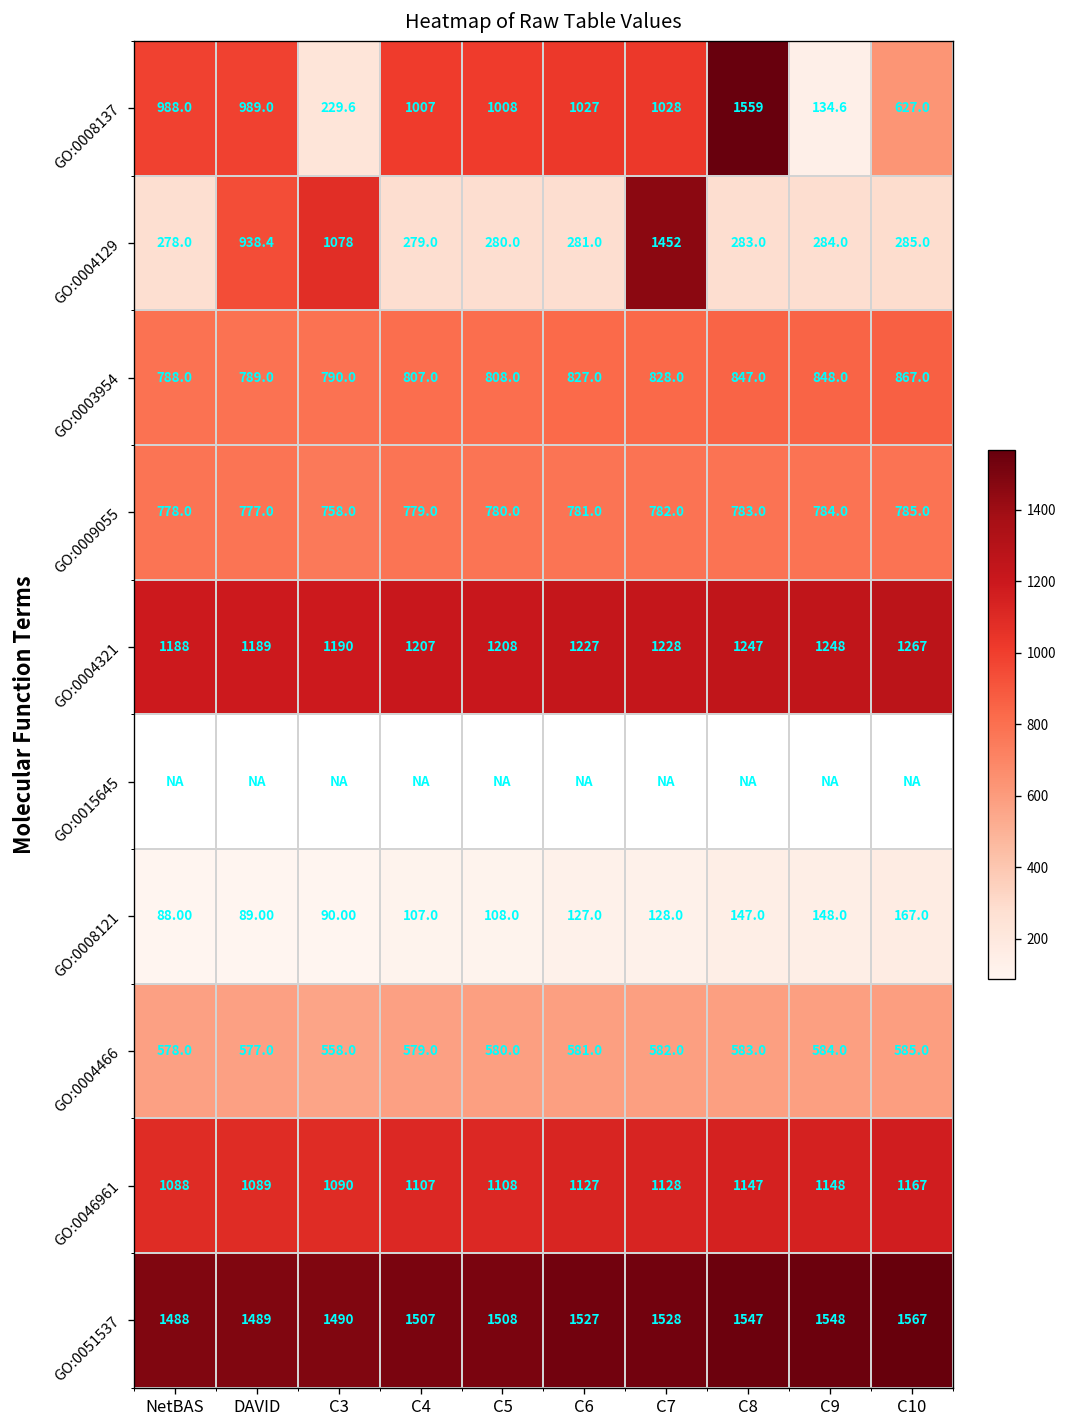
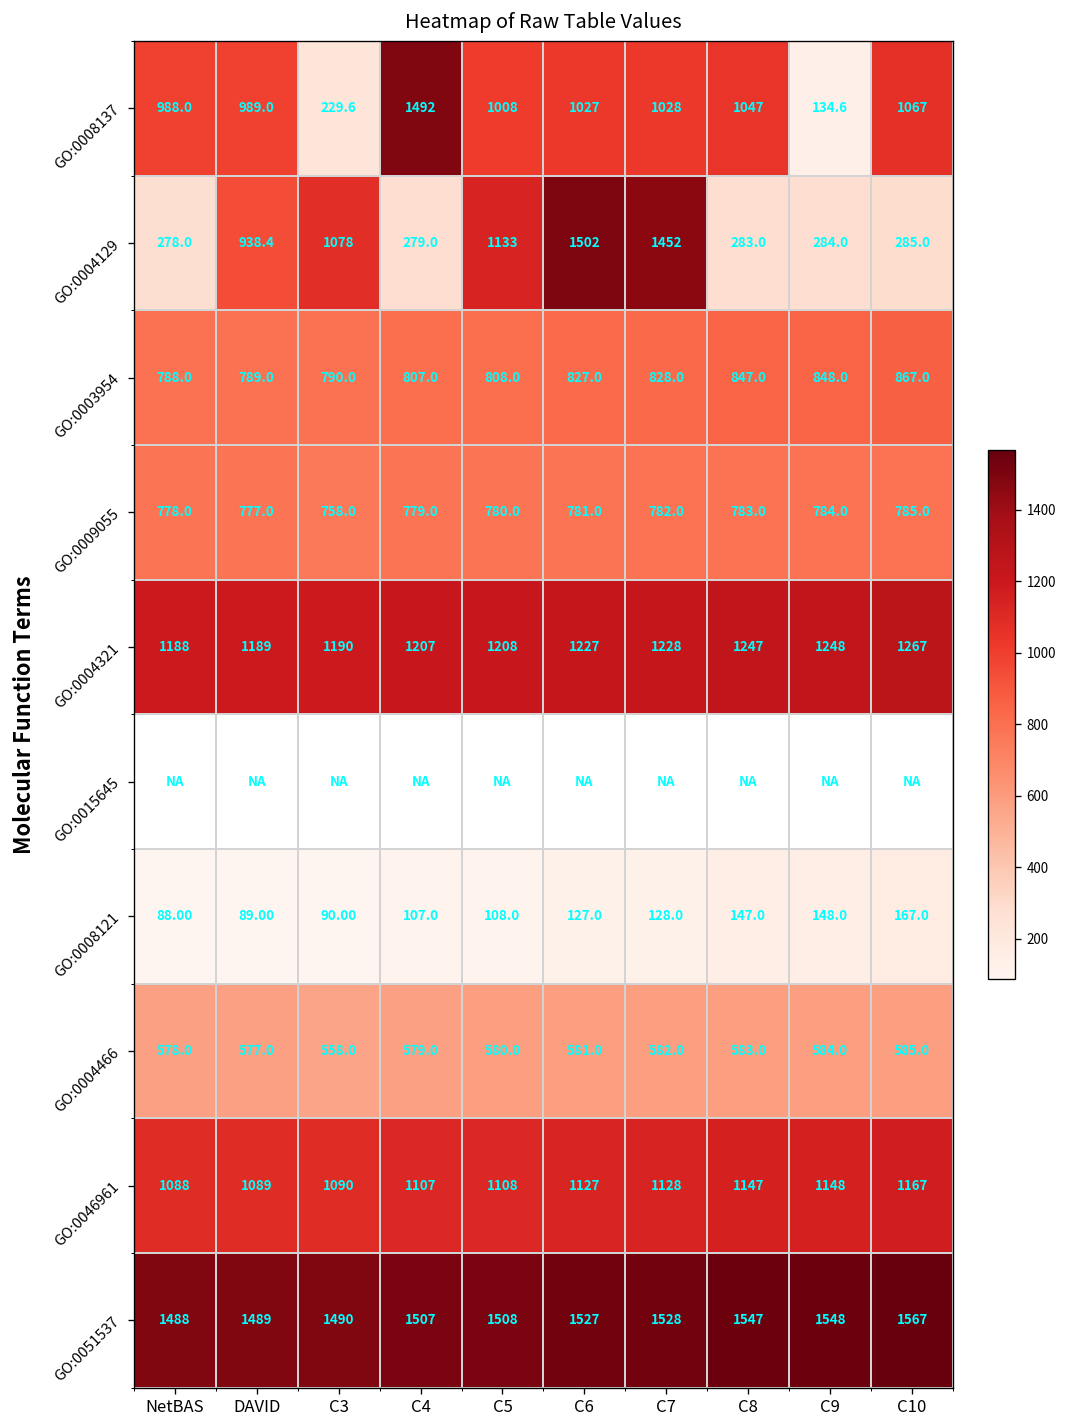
GO:0008137, C4: 1007 -> 1492
GO:0008137, C8: 1559 -> 1047
GO:0008137, C10: 627.0 -> 1067
GO:0004129, C5: 280.0 -> 1133
GO:0004129, C6: 281.0 -> 1502
